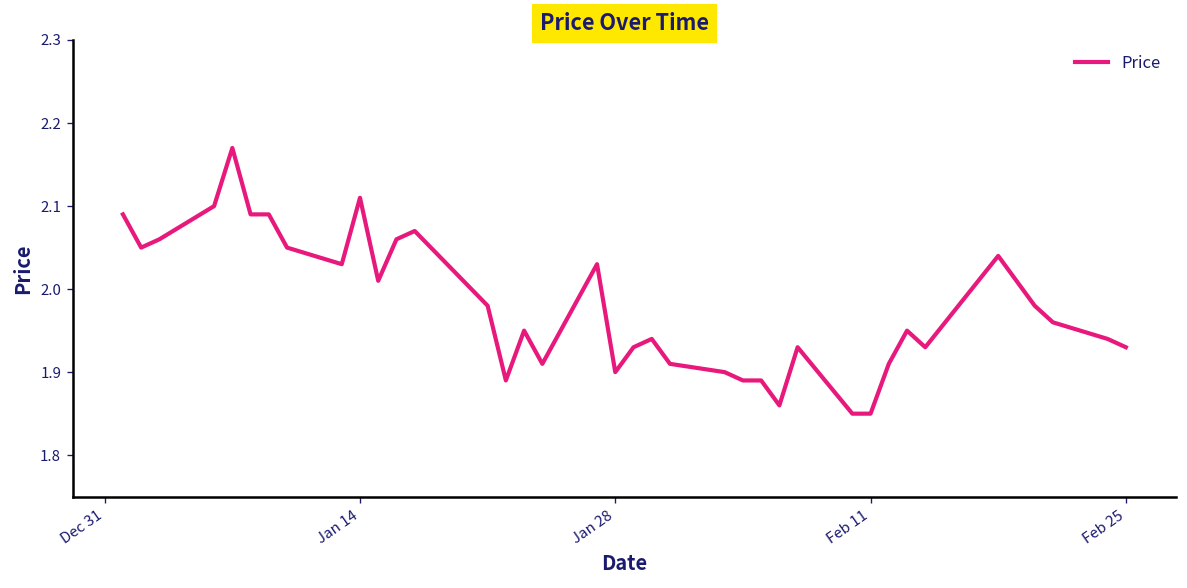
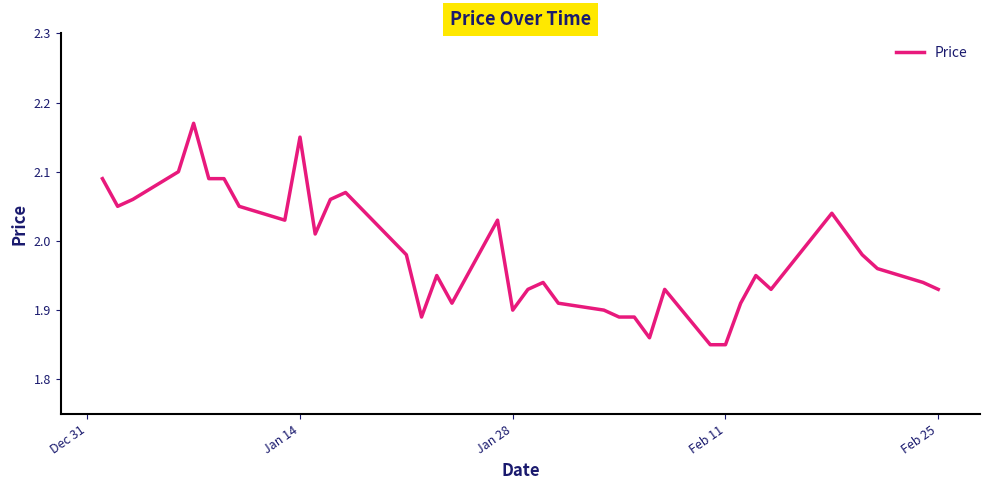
Jan 14: 2.11 -> 2.15
